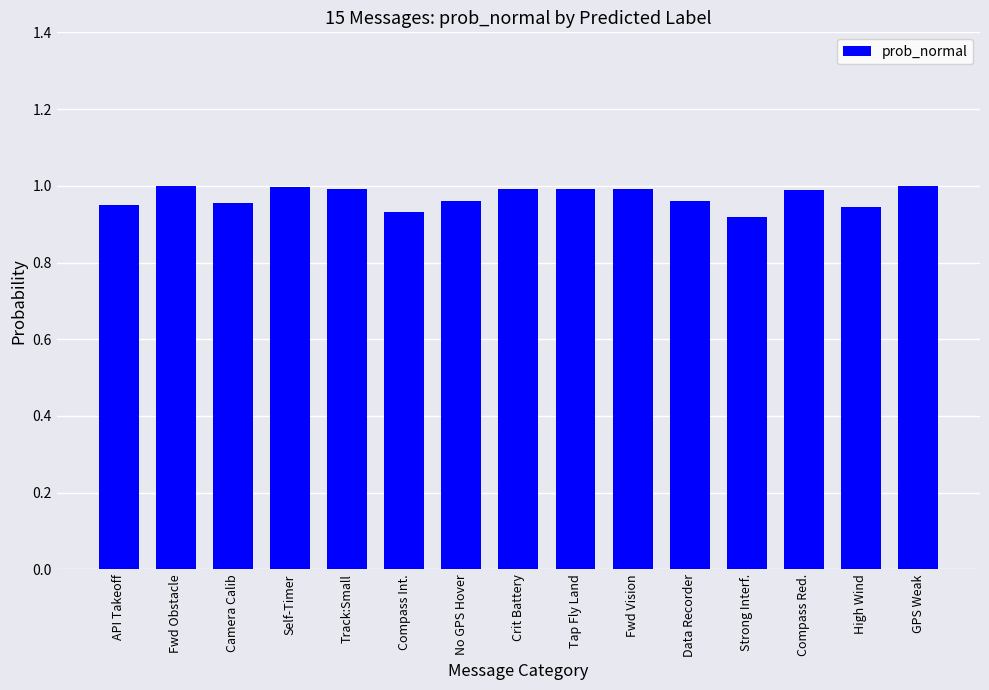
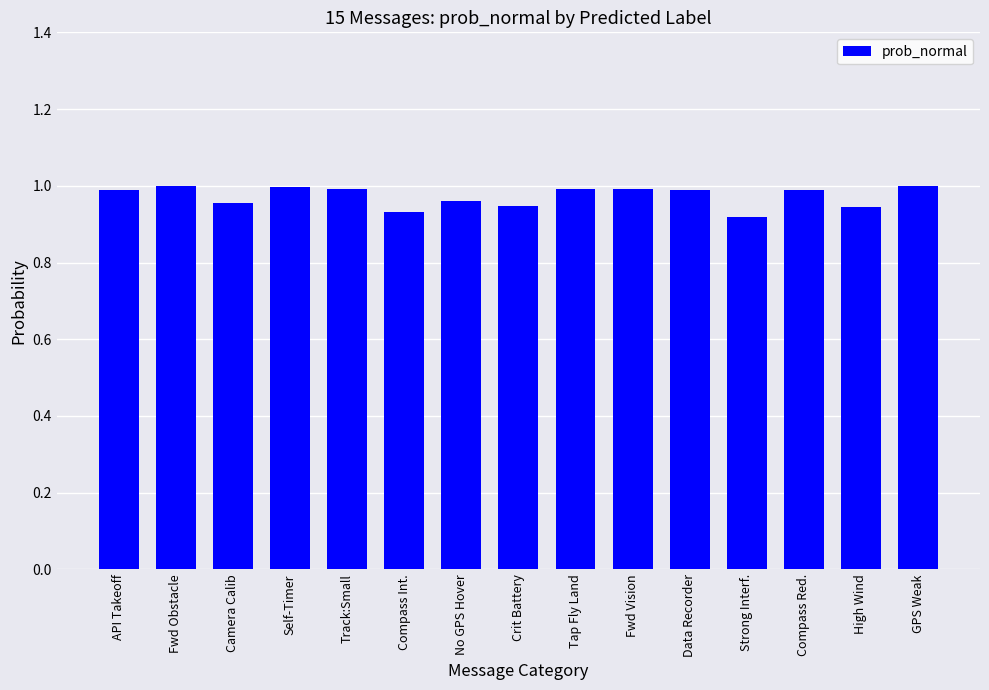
API Takeoff: 0.95 -> 0.99
Crit Battery: 0.99 -> 0.95
Data Recorder: 0.96 -> 0.99
